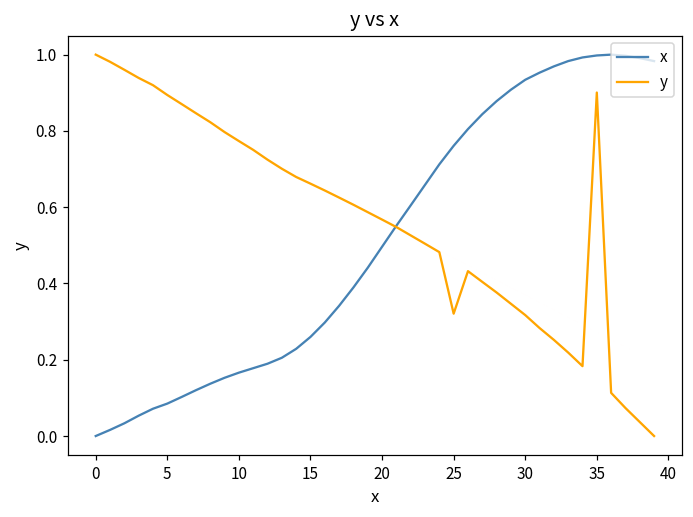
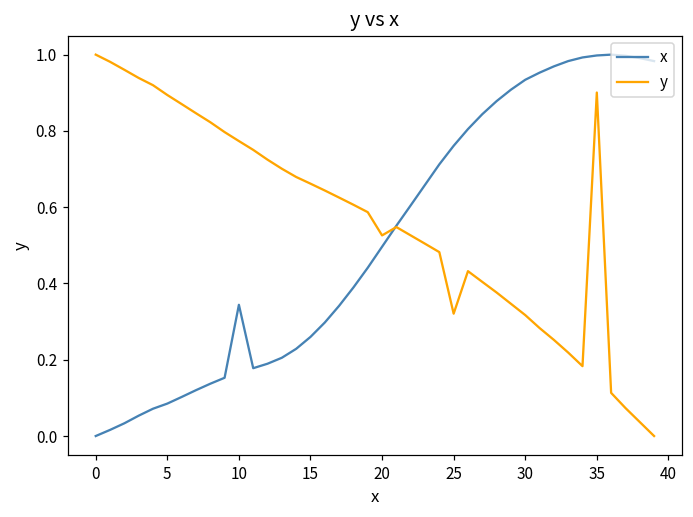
x, 10: 0.17 -> 0.34
y, 20: 0.57 -> 0.53
